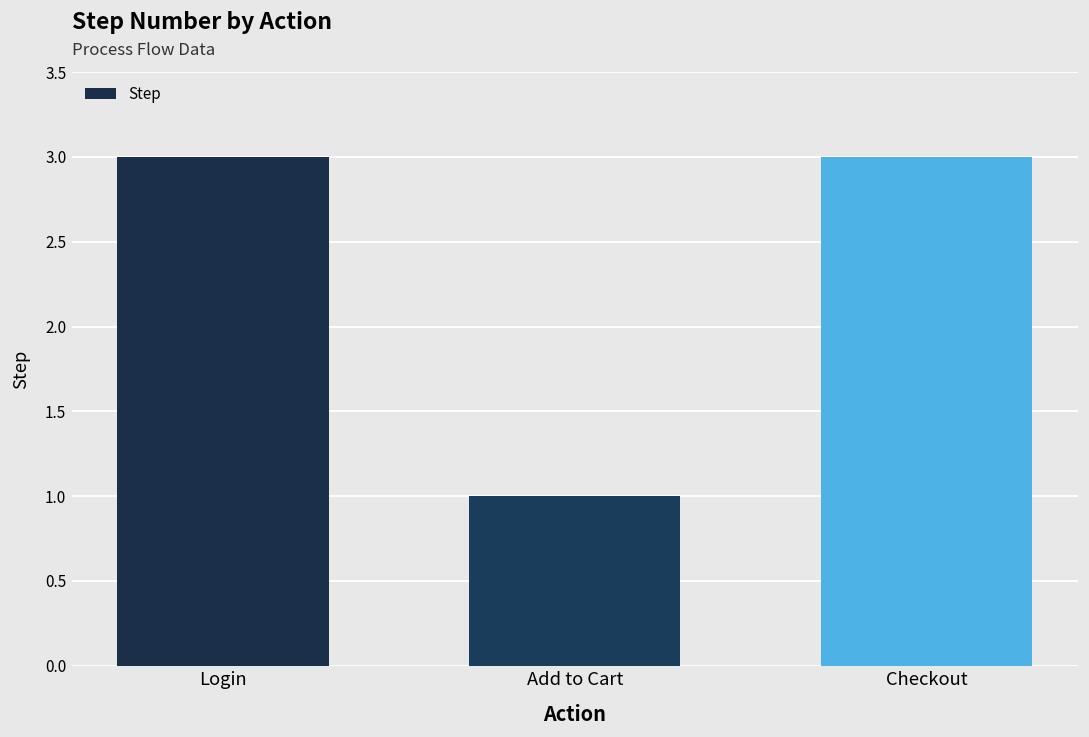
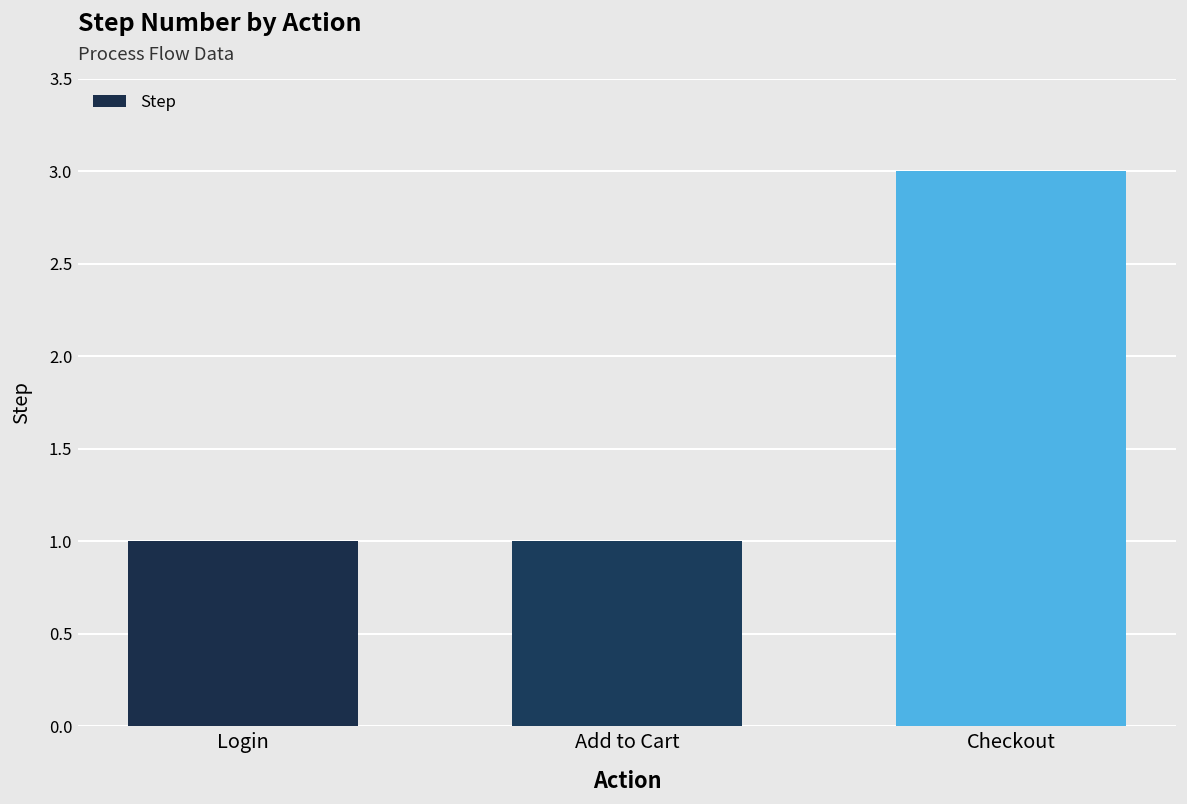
Login: 3 -> 1
